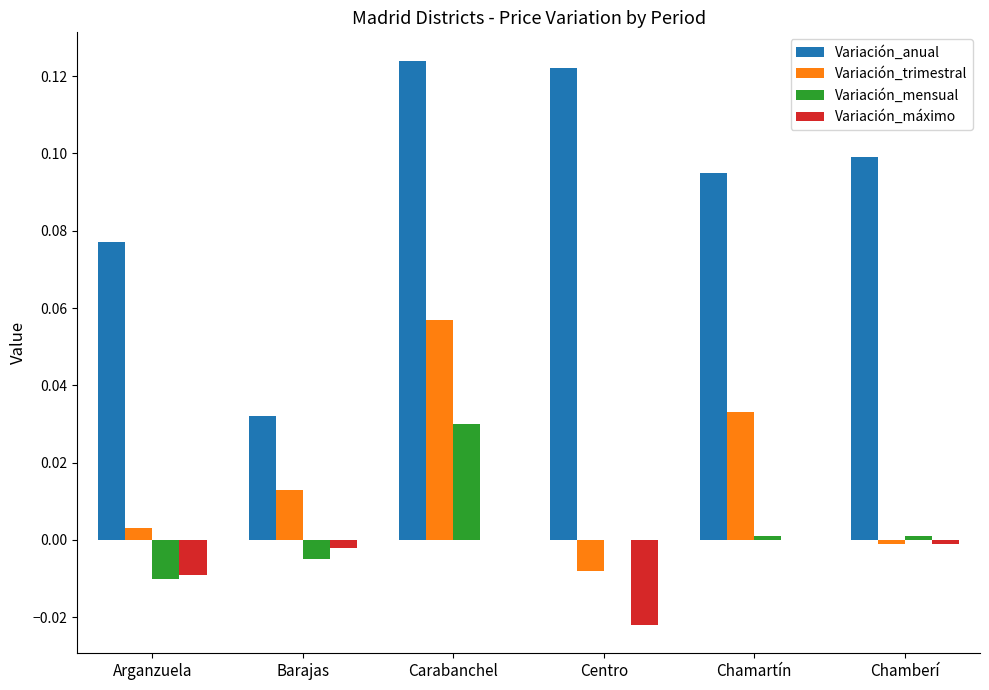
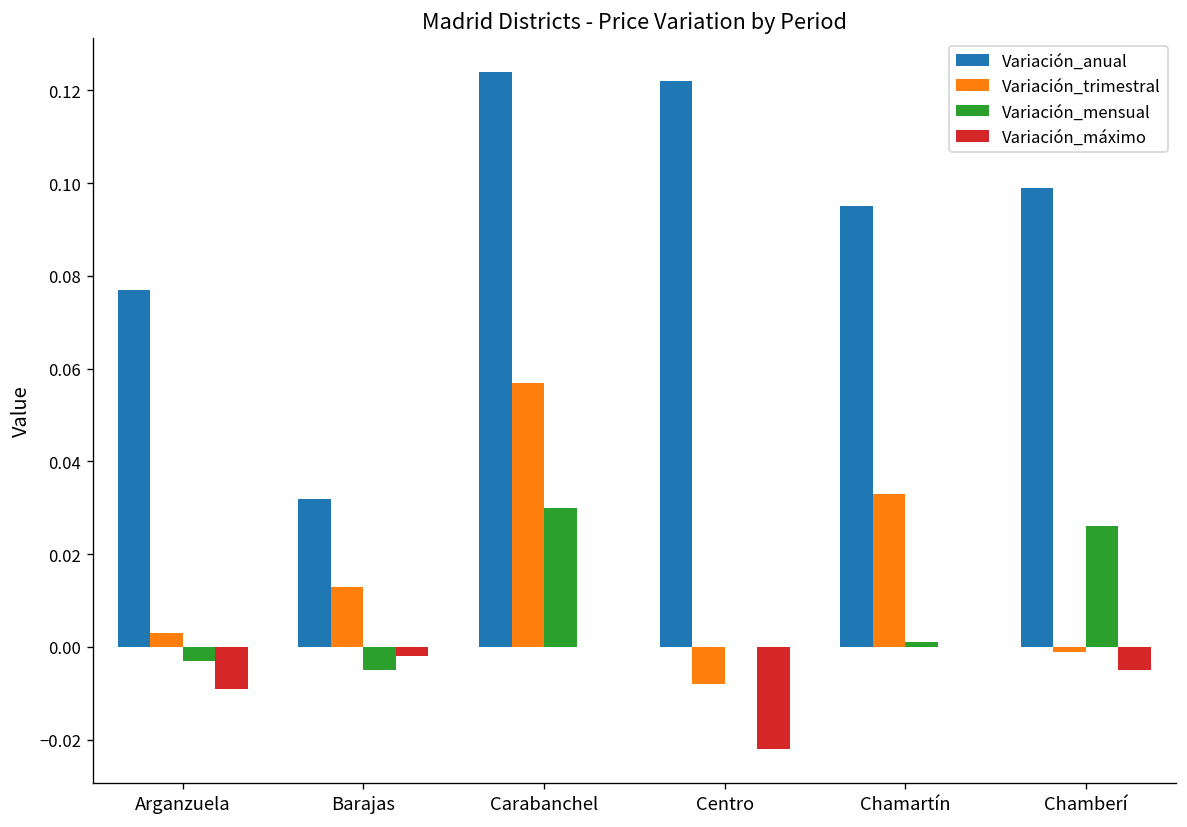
Variación_mensual, Arganzuela: -0.010 -> -0.003
Variación_mensual, Chamberí: 0.001 -> 0.026
Variación_máximo, Chamberí: -0.001 -> -0.005
